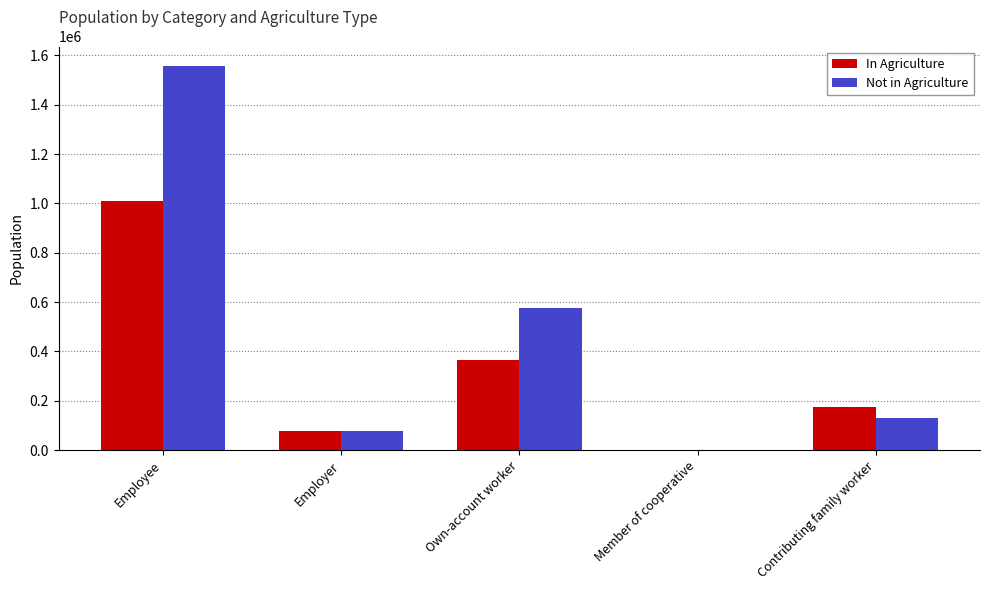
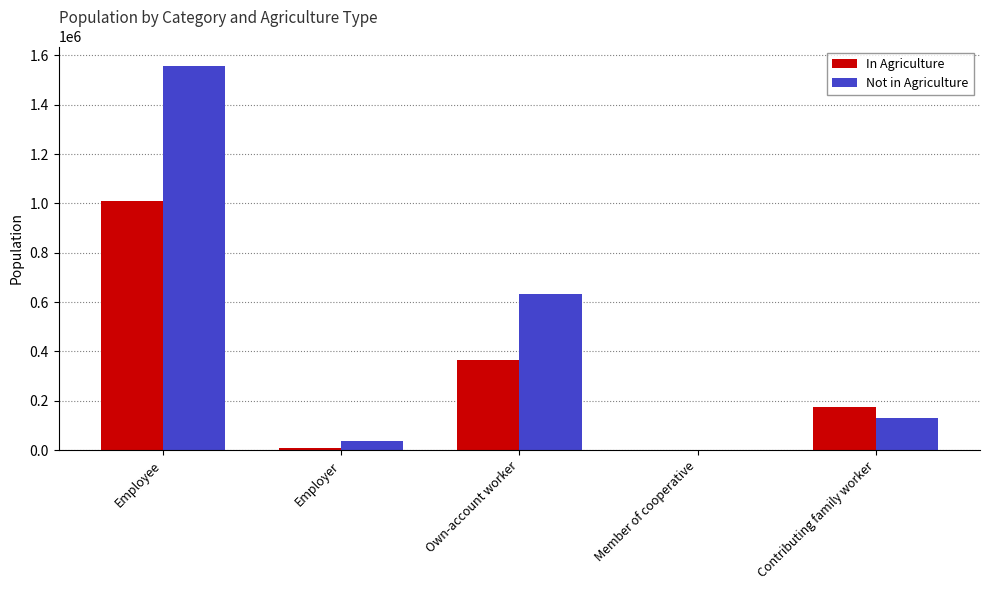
In Agriculture, Employer: 80000 -> 10000
Not in Agriculture, Employer: 80000 -> 40000
Not in Agriculture, Own-account worker: 580000 -> 630000
